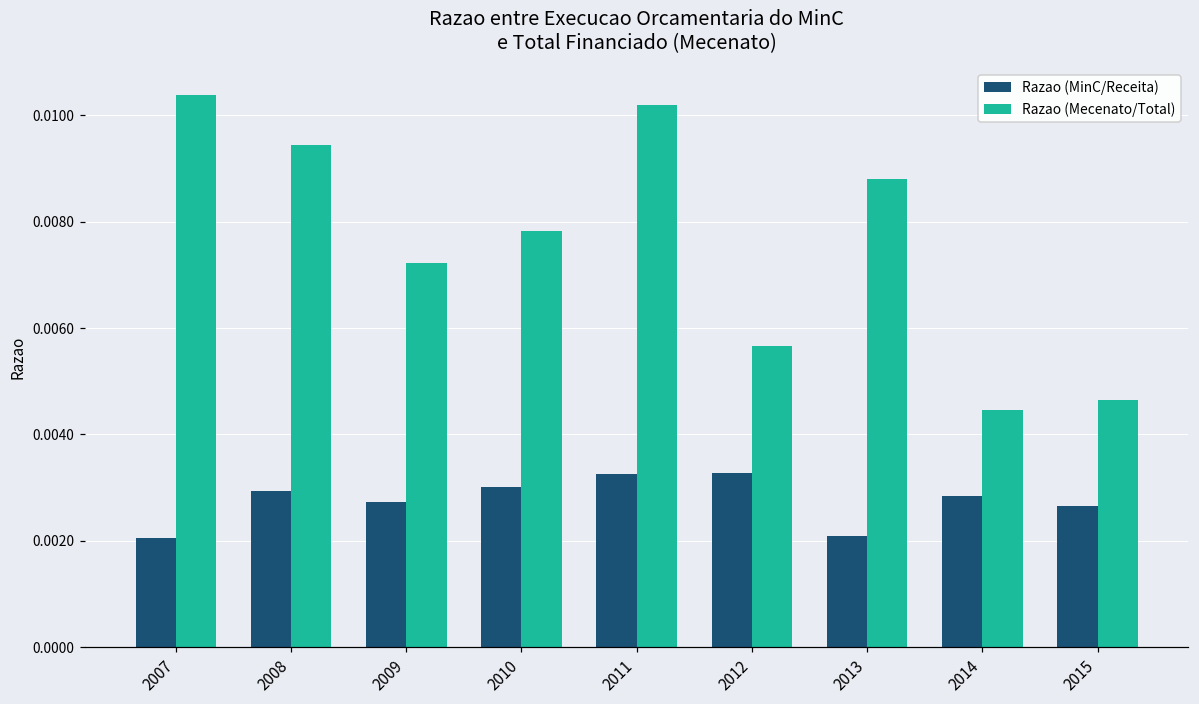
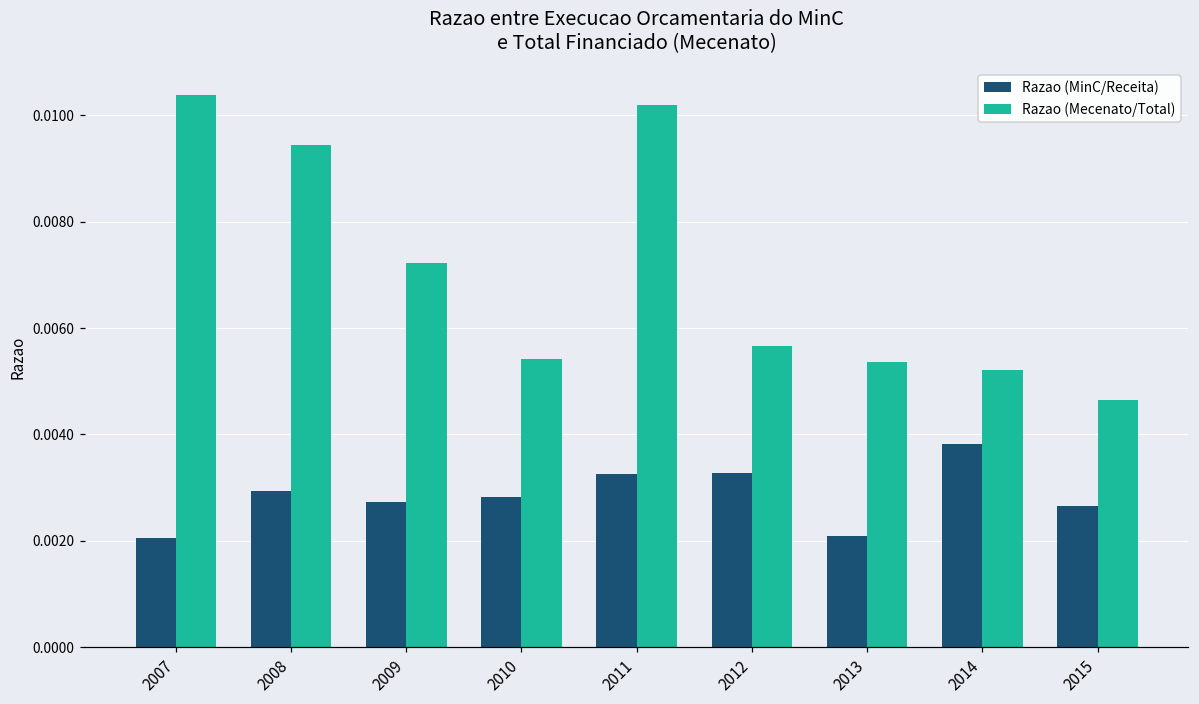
Razao (MinC/Receita), 2010: 0.0030 -> 0.0028
Razao (Mecenato/Total), 2010: 0.0078 -> 0.0054
Razao (Mecenato/Total), 2013: 0.0088 -> 0.0054
Razao (MinC/Receita), 2014: 0.0028 -> 0.0038
Razao (Mecenato/Total), 2014: 0.0045 -> 0.0052
